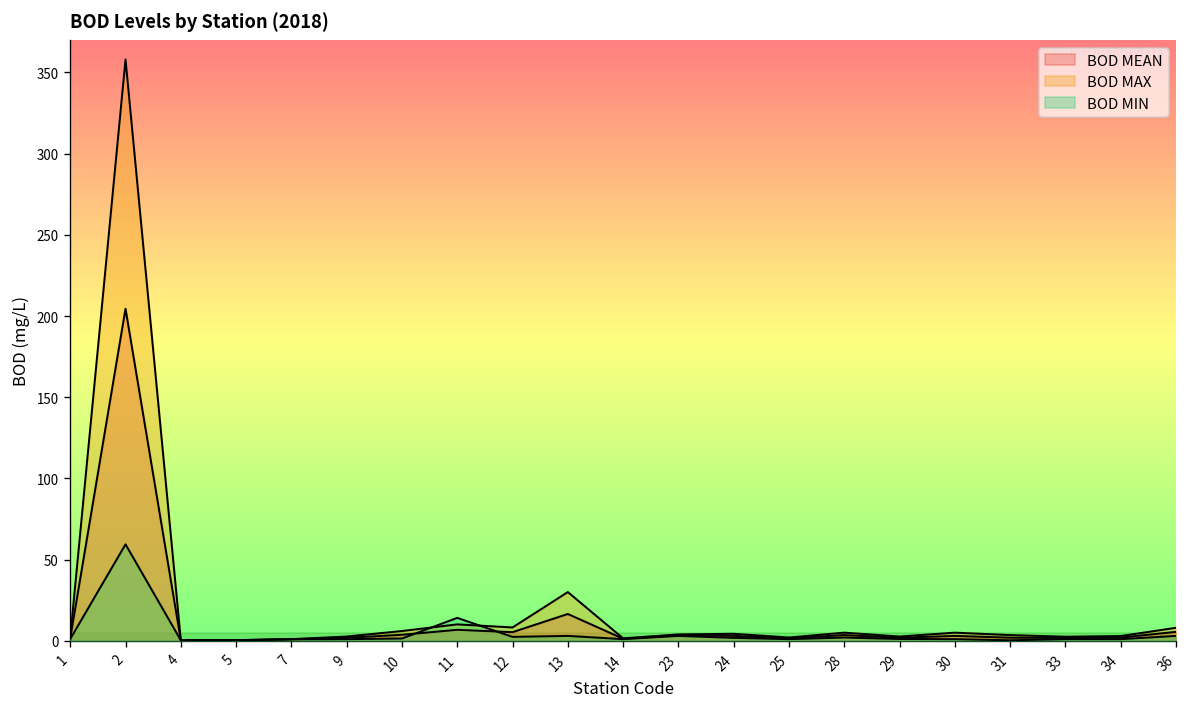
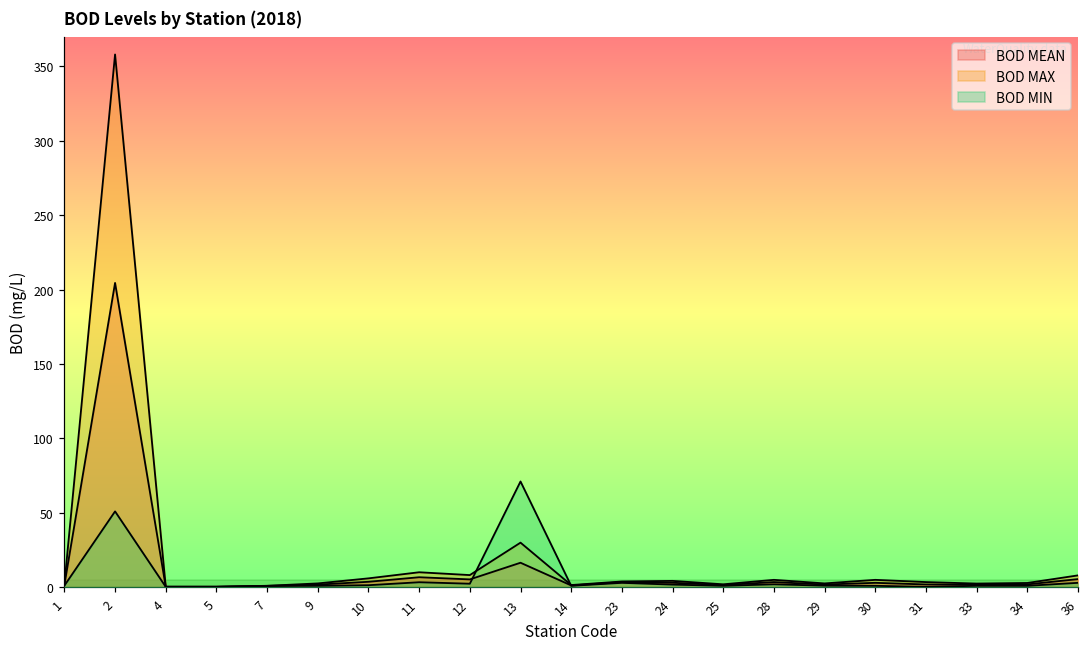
BOD MIN, 2: 59 -> 51
BOD MIN, 11: 14 -> 3
BOD MIN, 13: 3 -> 71
